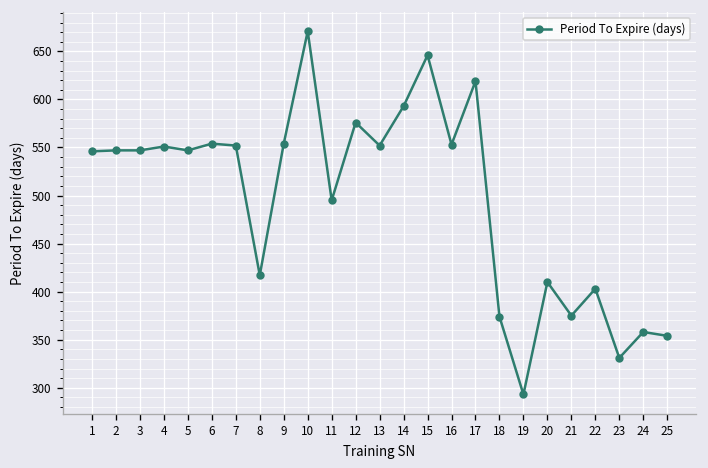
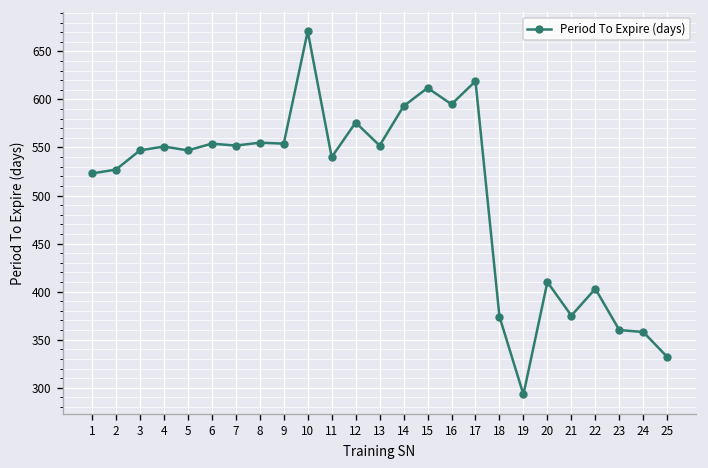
1: 550 -> 520
2: 550 -> 530
8: 420 -> 560
11: 500 -> 540
15: 650 -> 610
16: 550 -> 600
23: 330 -> 360
25: 350 -> 330
